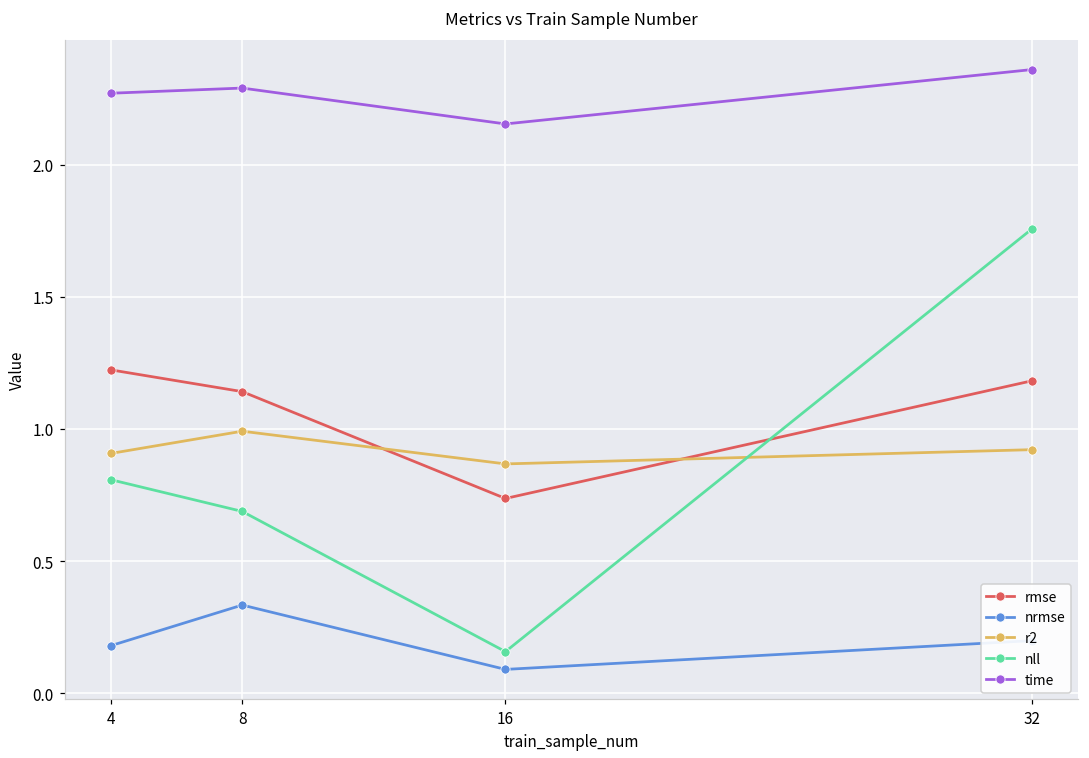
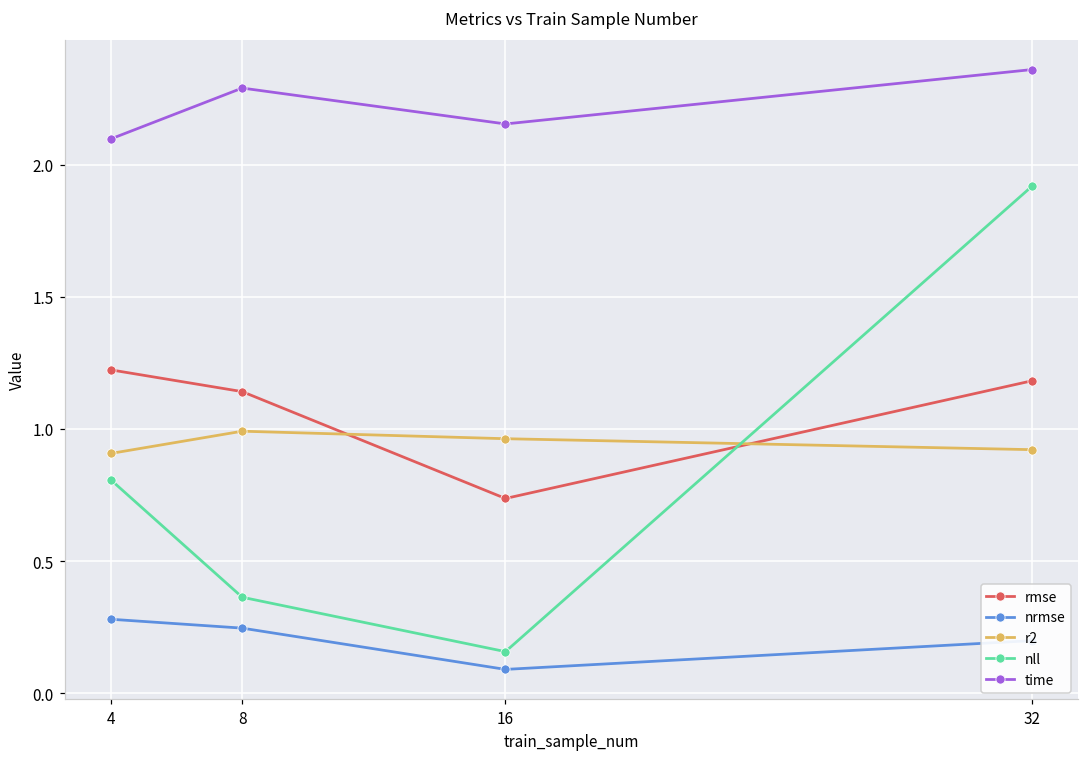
nrmse, 4: 0.18 -> 0.28
time, 4: 2.27 -> 2.10
nrmse, 8: 0.33 -> 0.25
nll, 8: 0.69 -> 0.36
r2, 16: 0.87 -> 0.96
nll, 32: 1.76 -> 1.92
